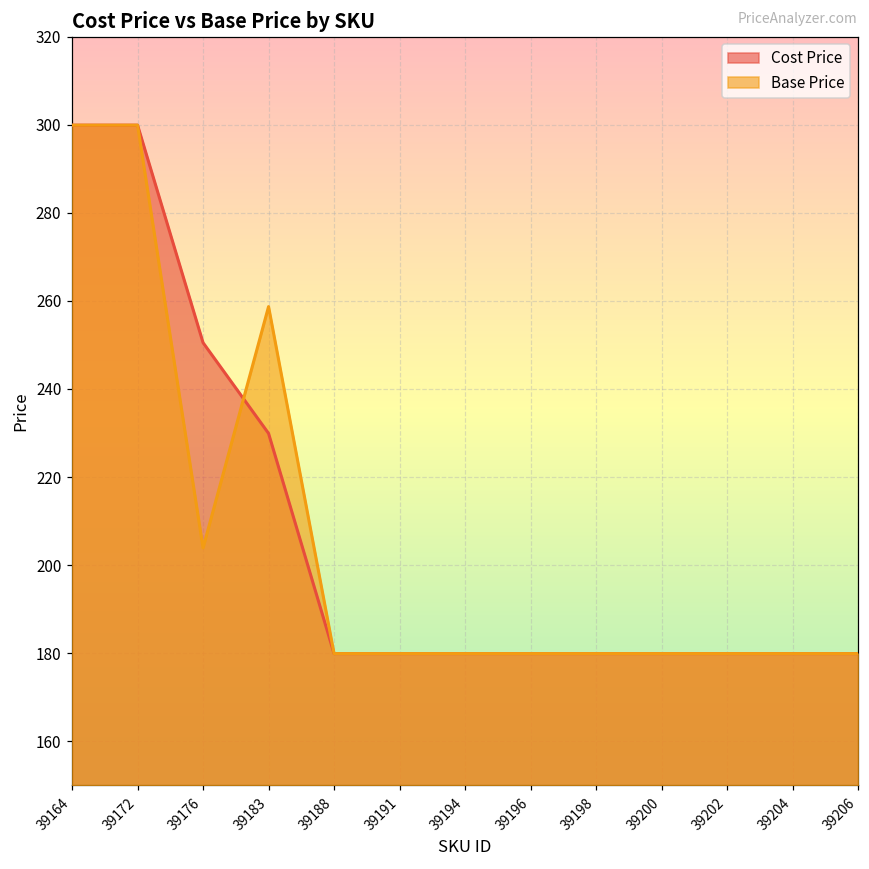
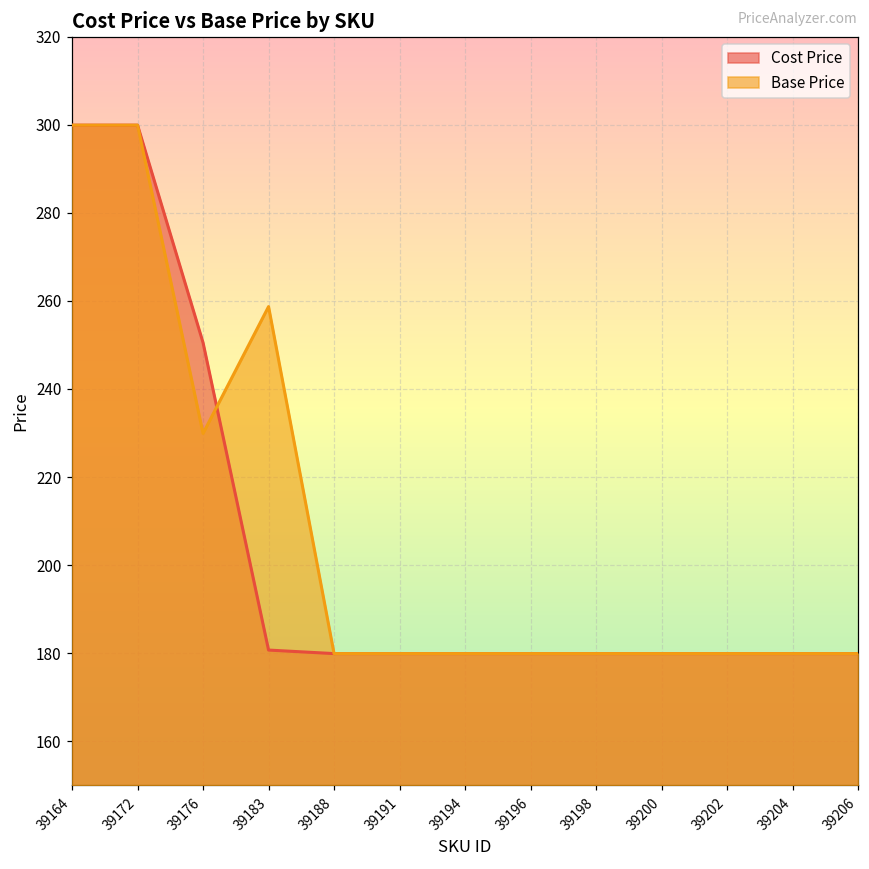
Base Price, 39176: 204 -> 230
Cost Price, 39183: 230 -> 181
